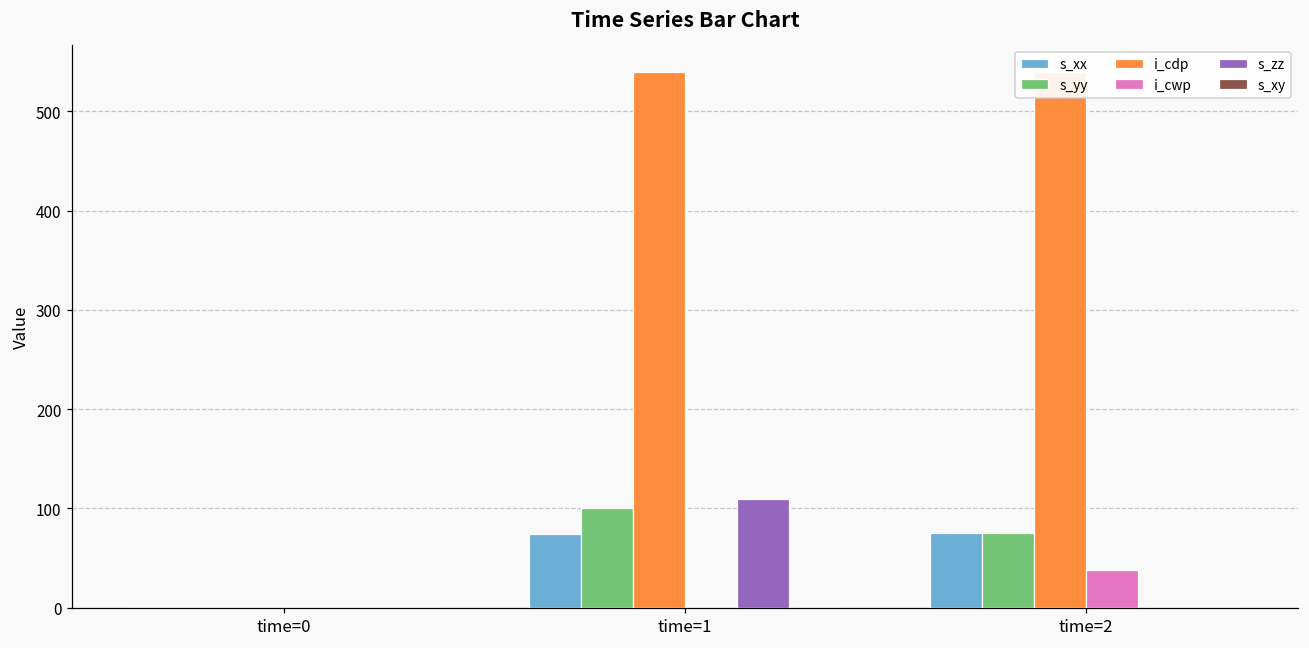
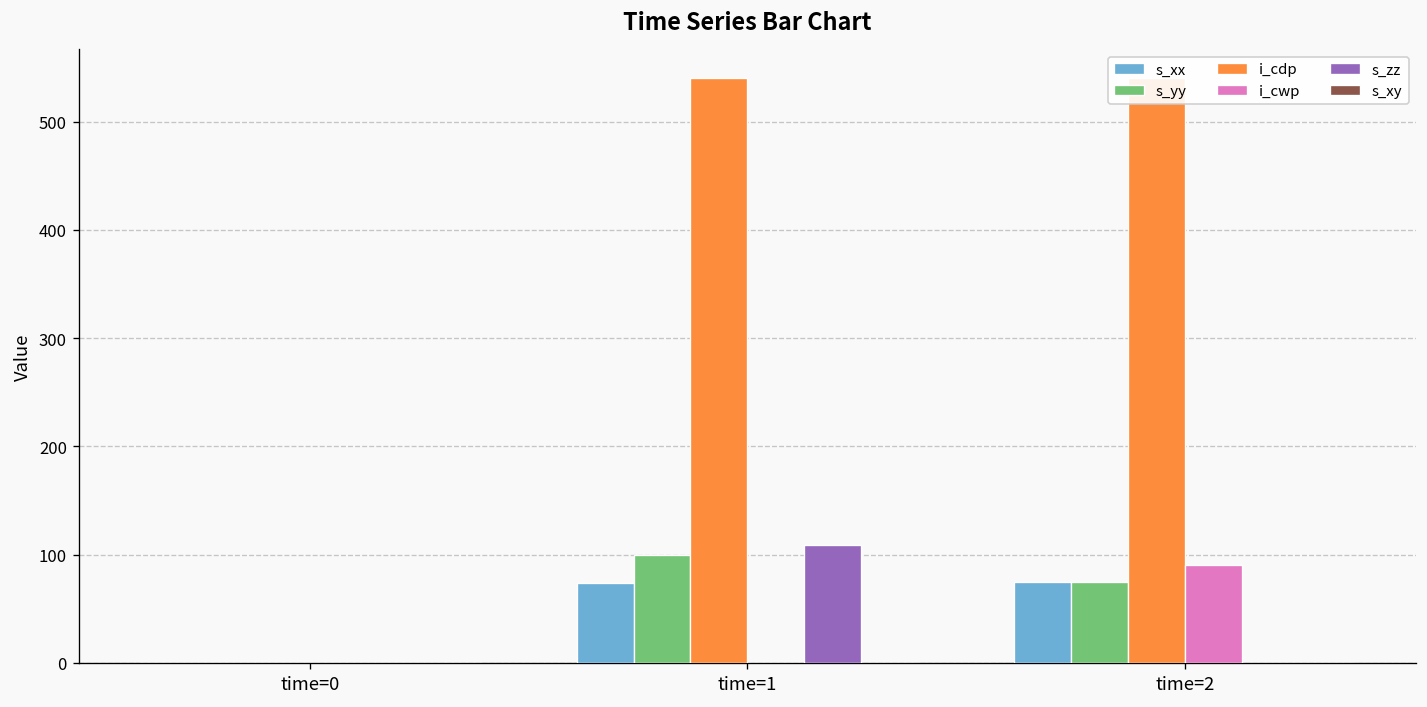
i_cwp, time=2: 40 -> 90
